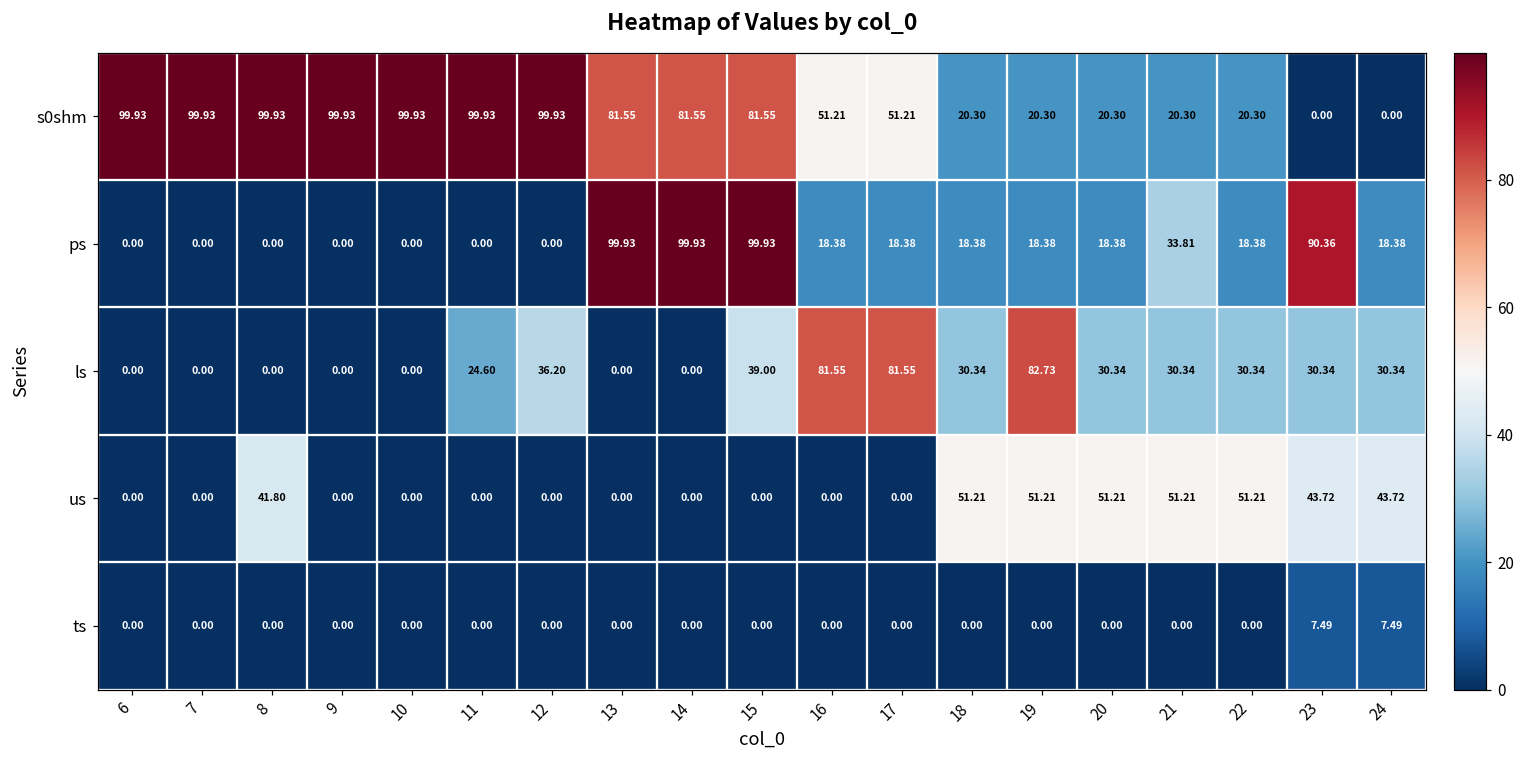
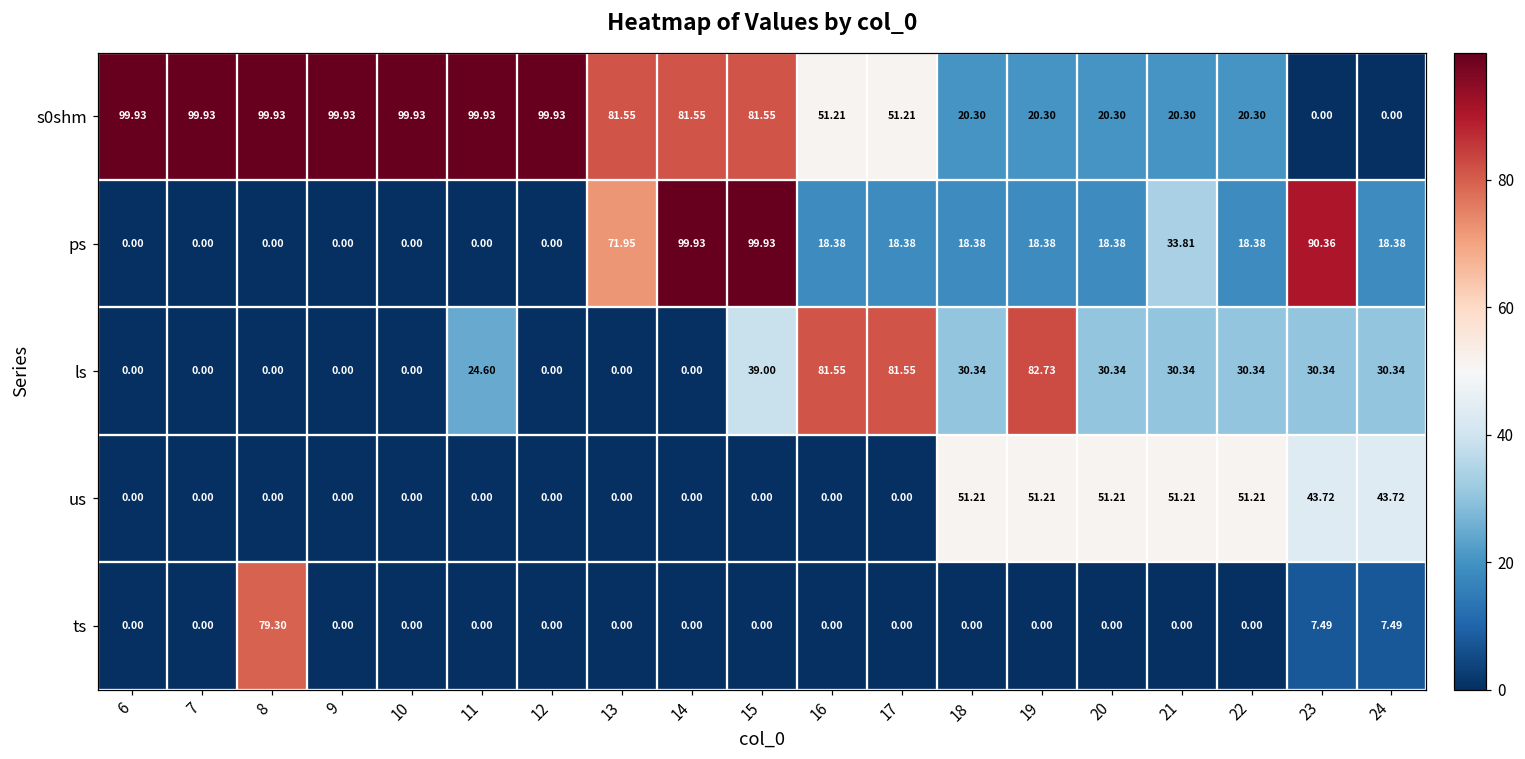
ps, 13: 99.93 -> 71.95
ls, 12: 36.20 -> 0.00
us, 8: 41.80 -> 0.00
ts, 8: 0.00 -> 79.30
